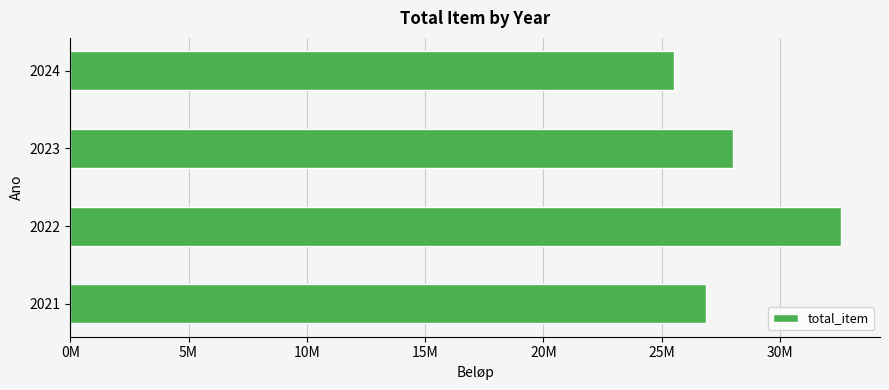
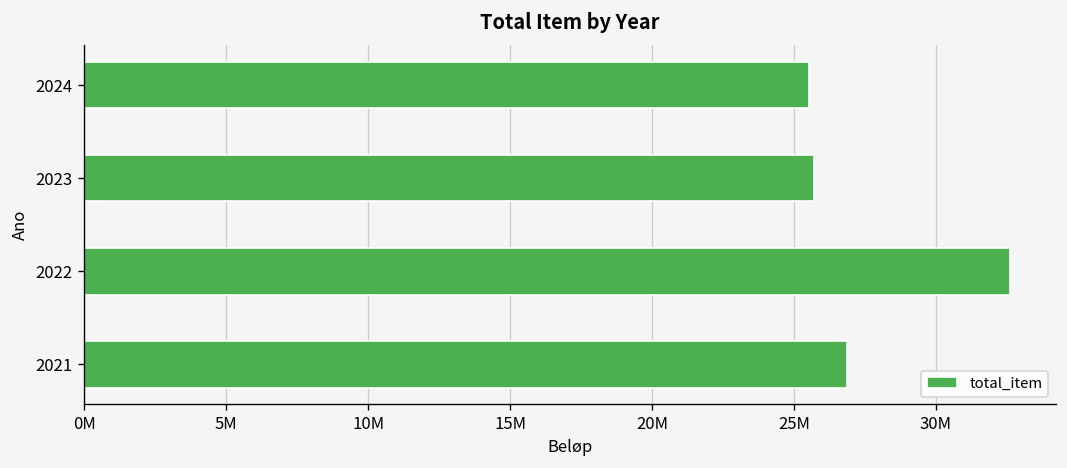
2023: 28000000 -> 25700000
